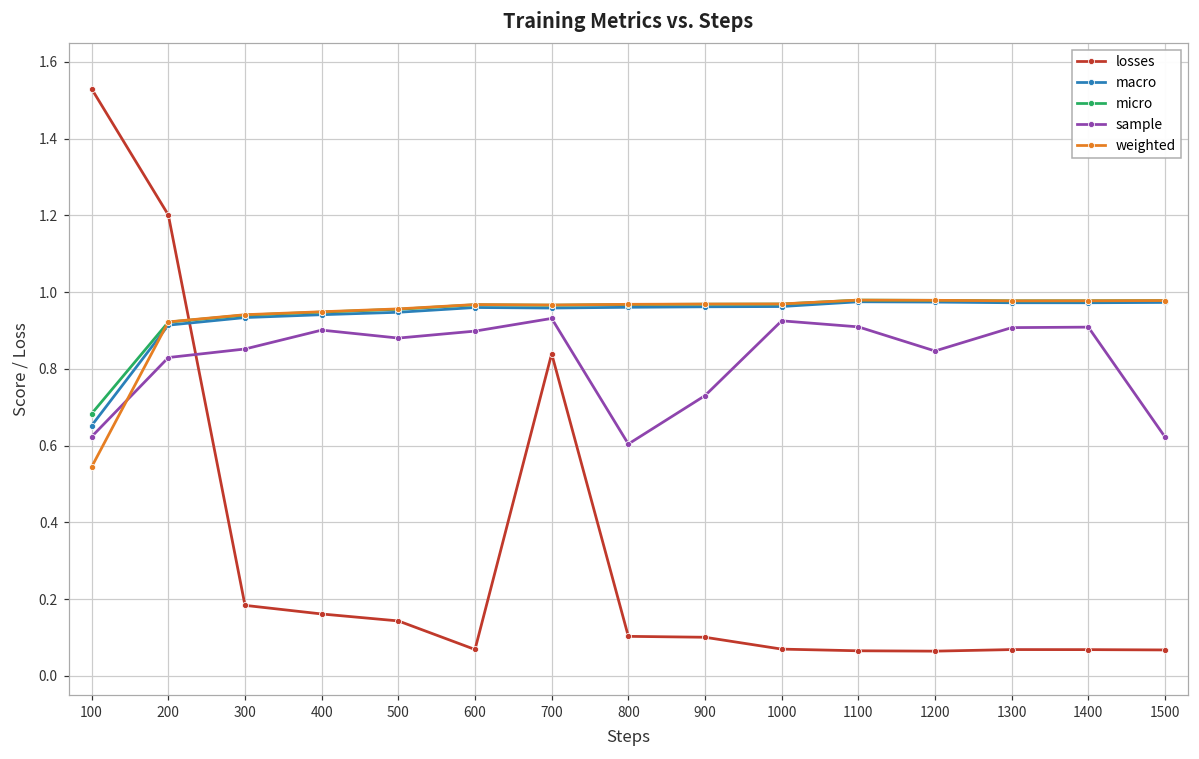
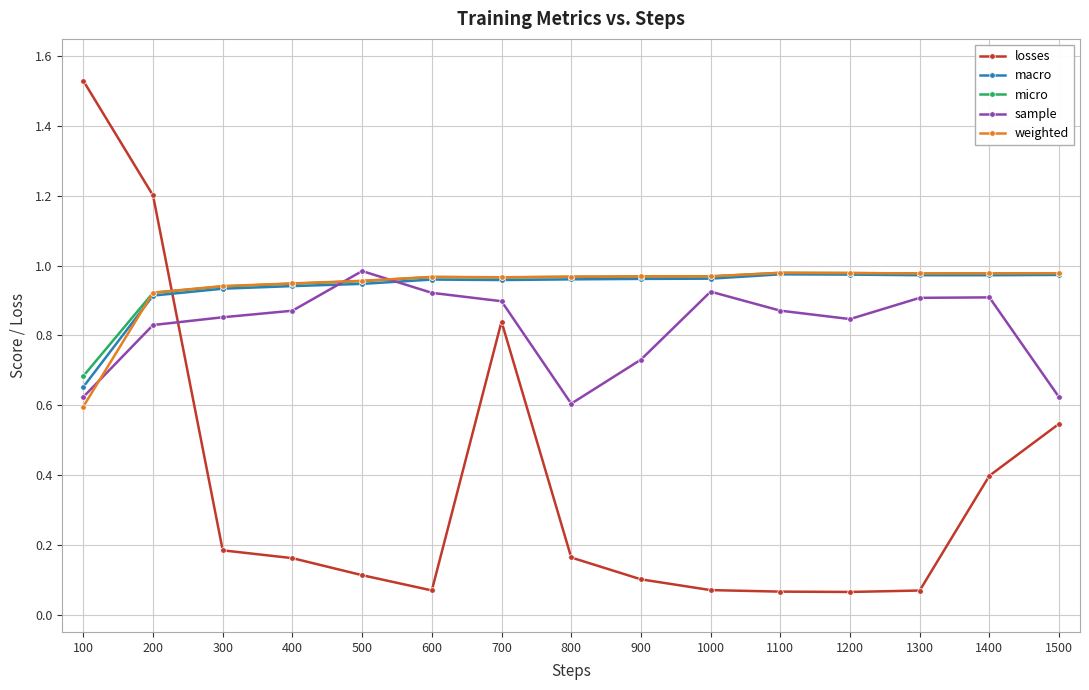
weighted, 100: 0.54 -> 0.60
sample, 400: 0.90 -> 0.87
losses, 500: 0.14 -> 0.11
sample, 500: 0.88 -> 0.98
sample, 600: 0.90 -> 0.92
sample, 700: 0.93 -> 0.90
losses, 800: 0.10 -> 0.16
sample, 1100: 0.91 -> 0.87
losses, 1400: 0.07 -> 0.40
losses, 1500: 0.07 -> 0.55
